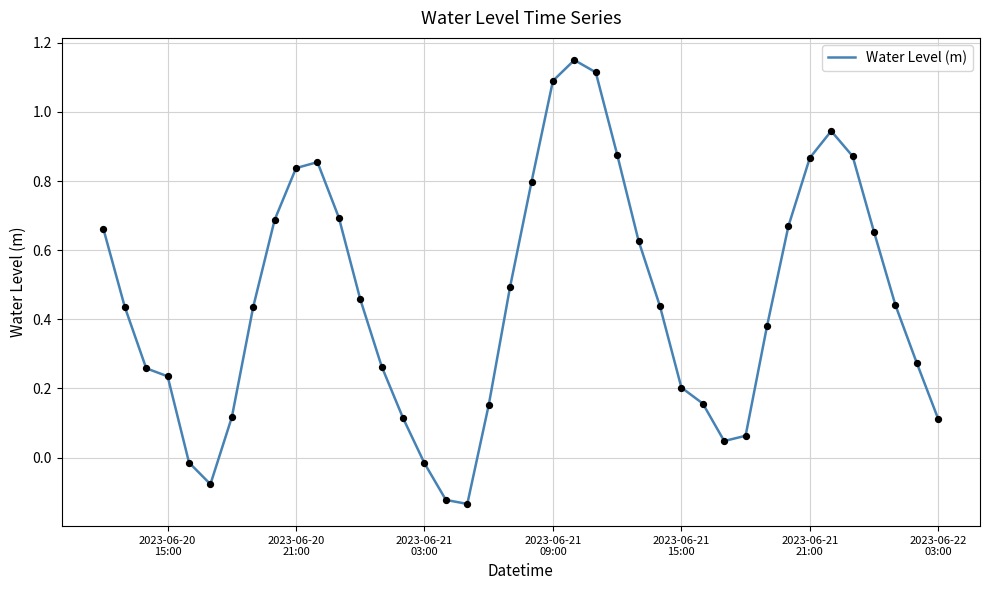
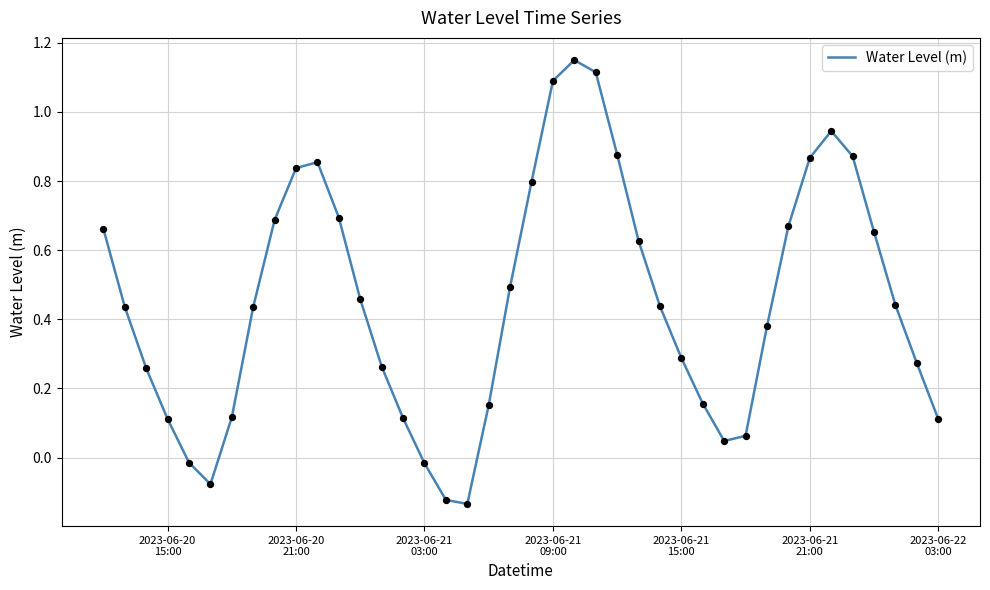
2023-06-20 15:00: 0.24 -> 0.11
2023-06-21 15:00: 0.20 -> 0.29
